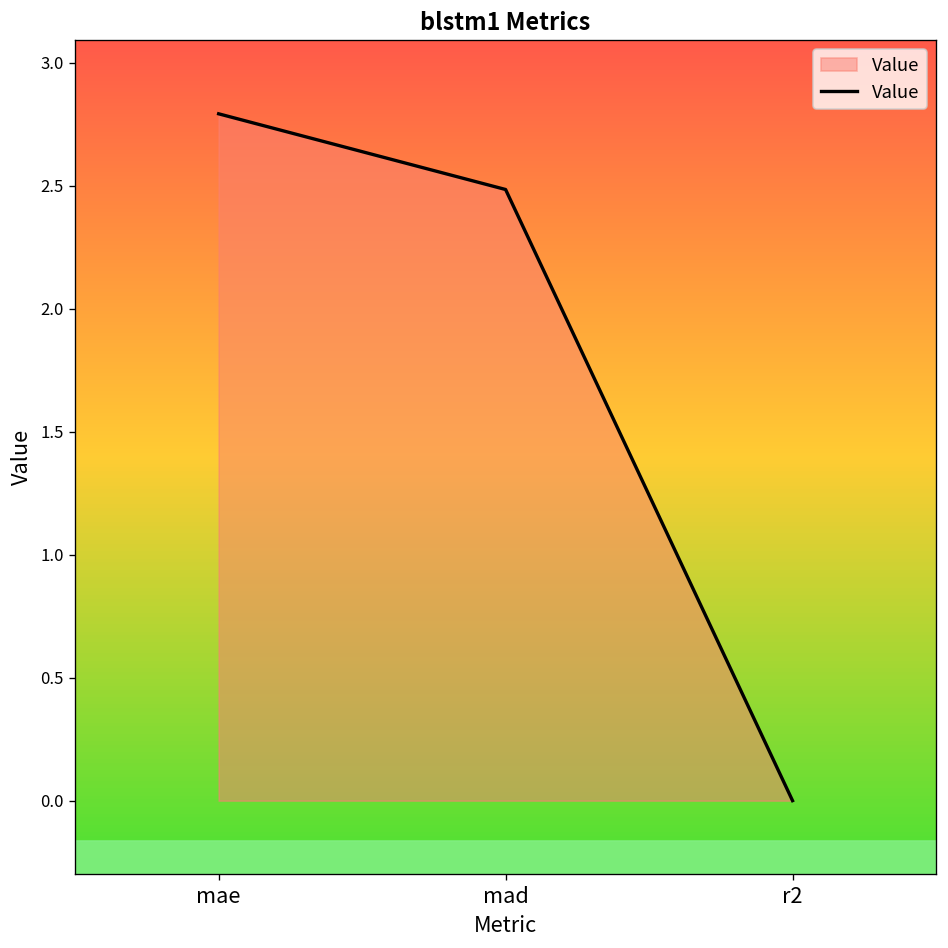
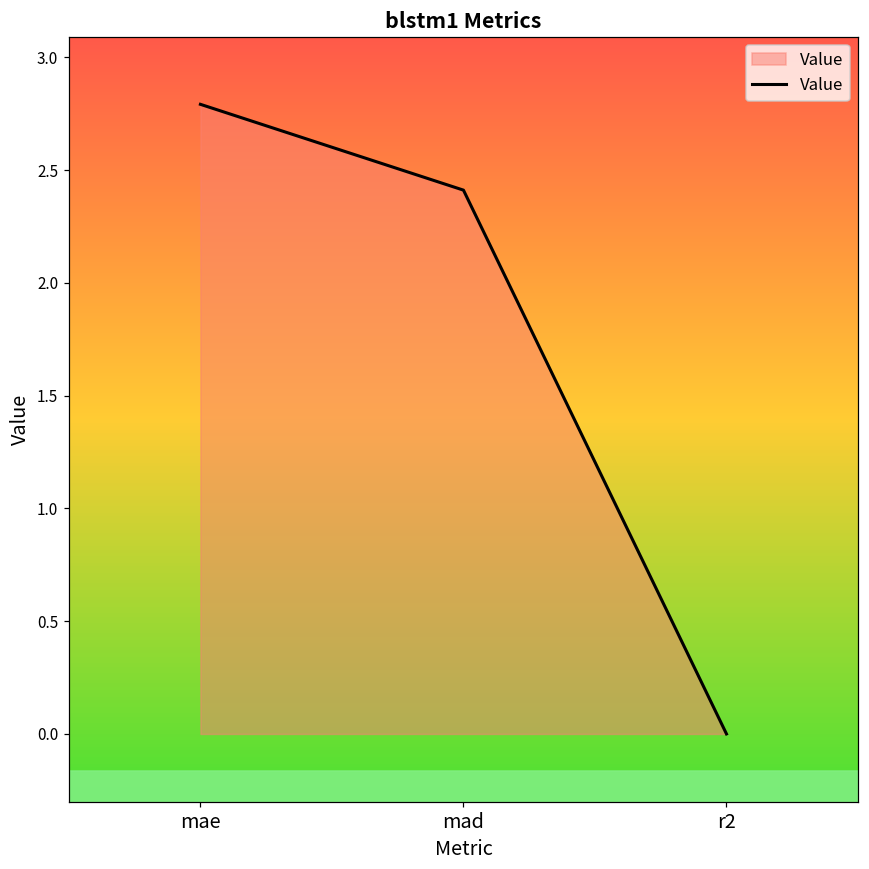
mad: 2.48 -> 2.41
